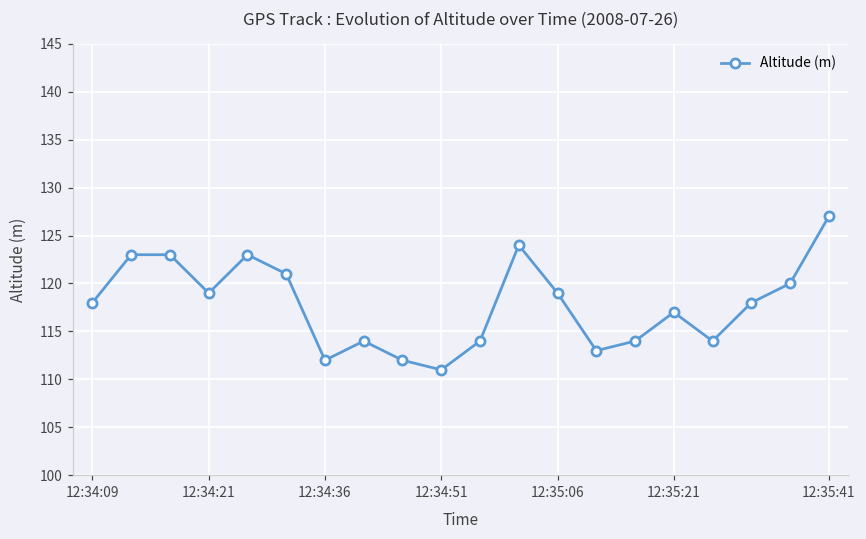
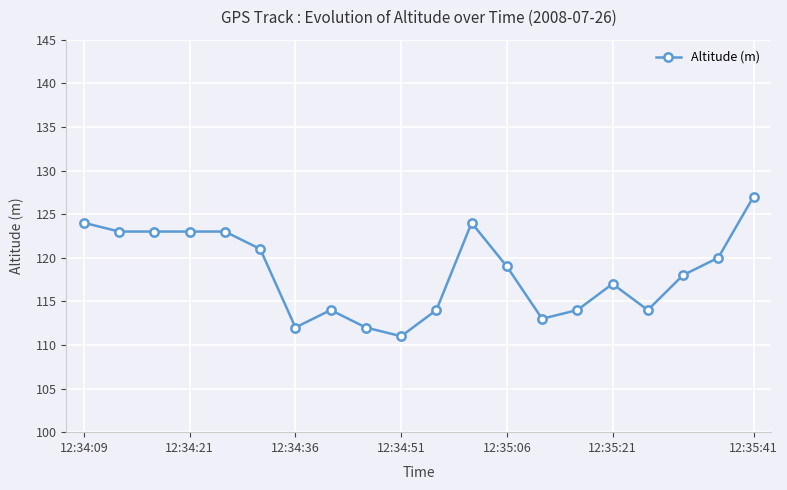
12:34:09: 118 -> 124
12:34:21: 119 -> 123
